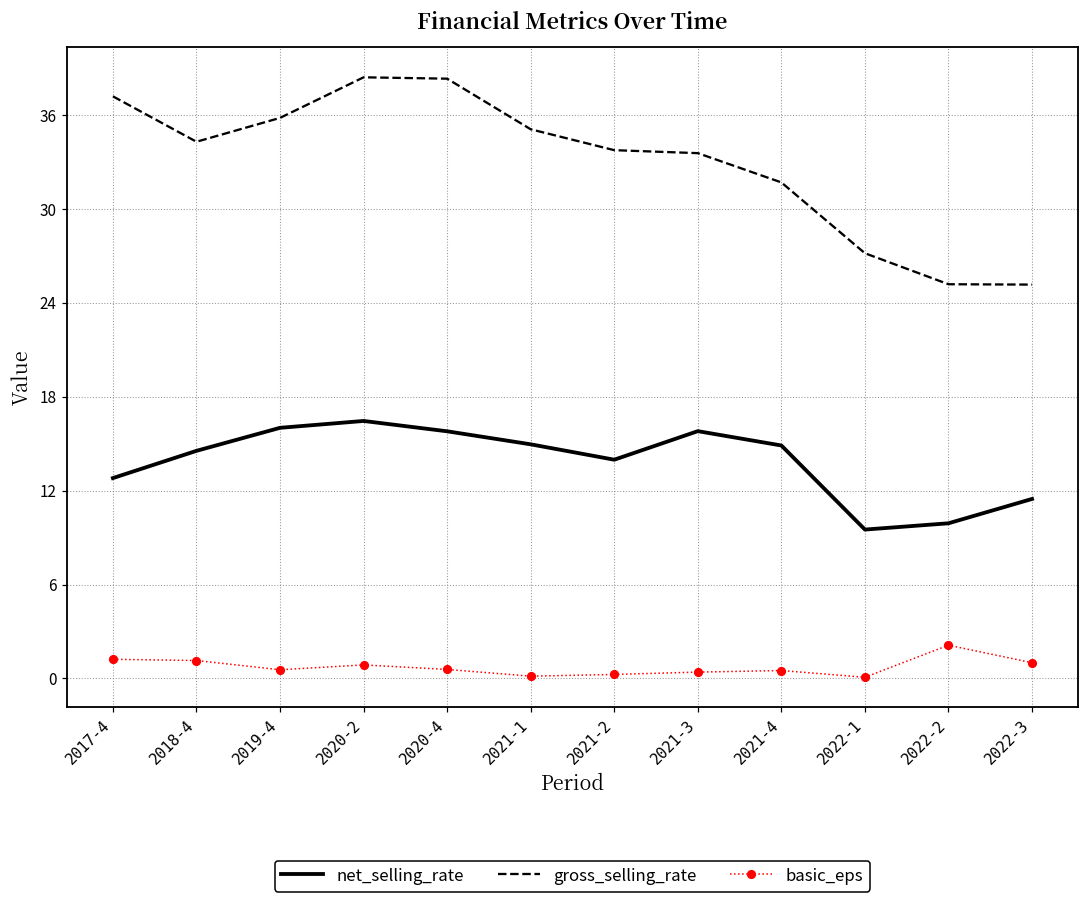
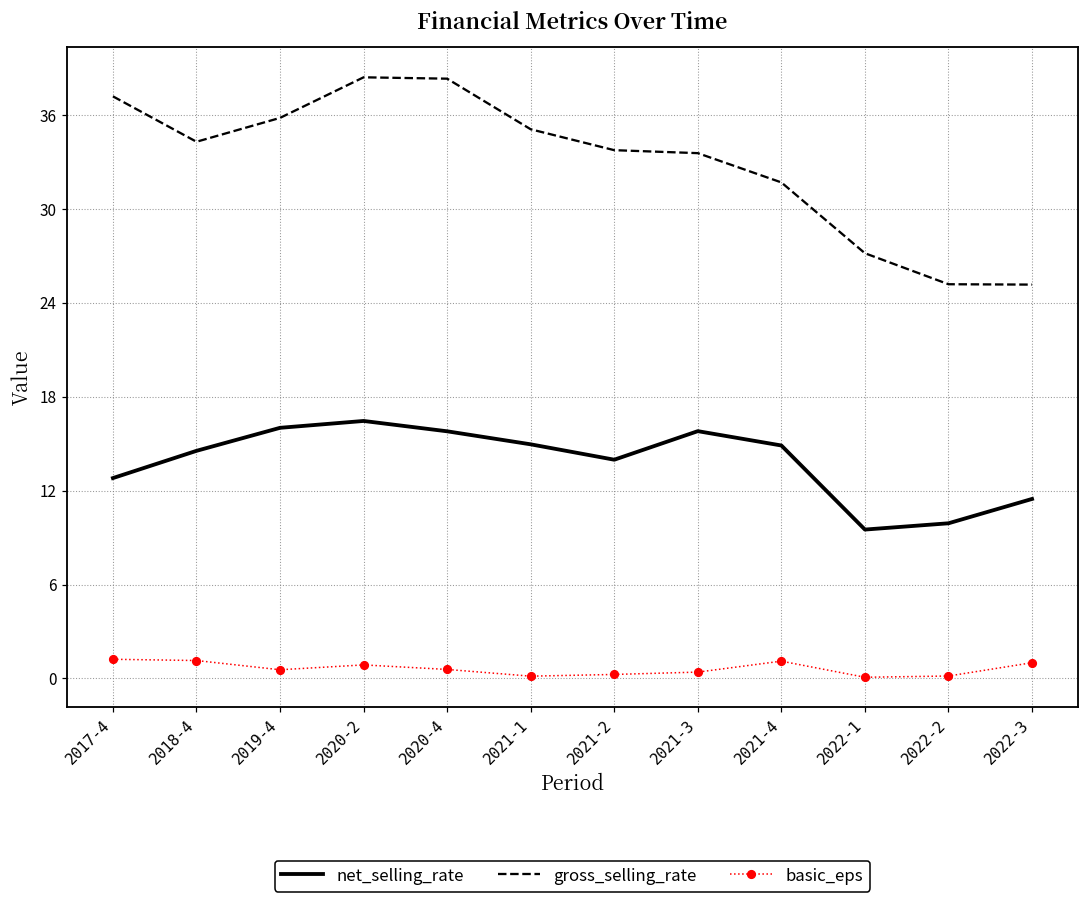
basic_eps, 2021-4: 0.5 -> 1.1
basic_eps, 2022-2: 2.1 -> 0.2
